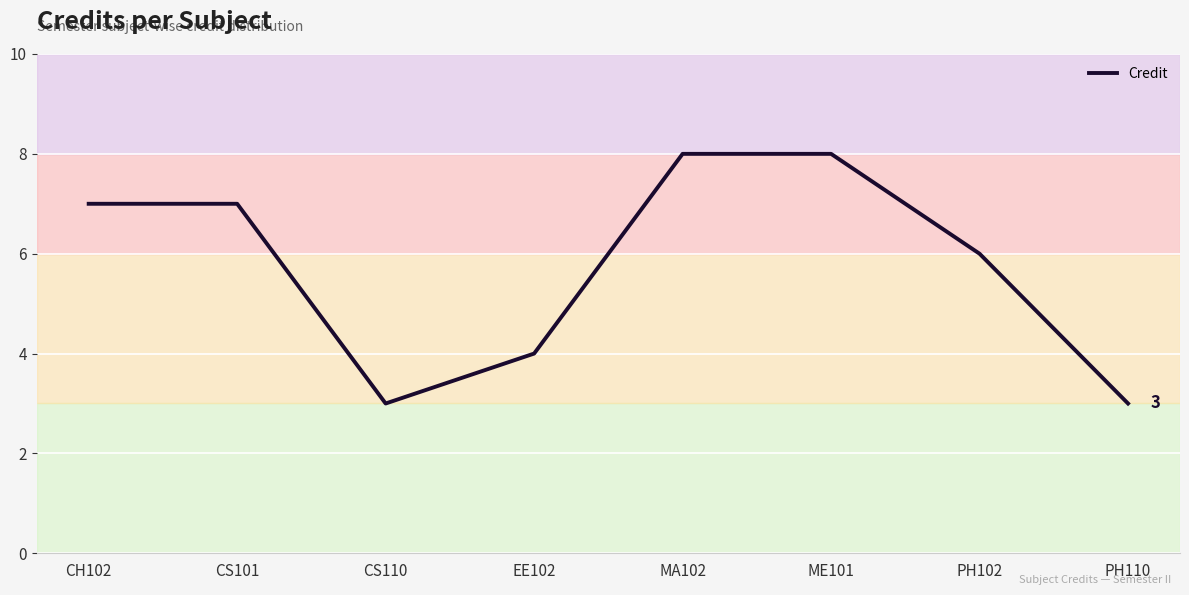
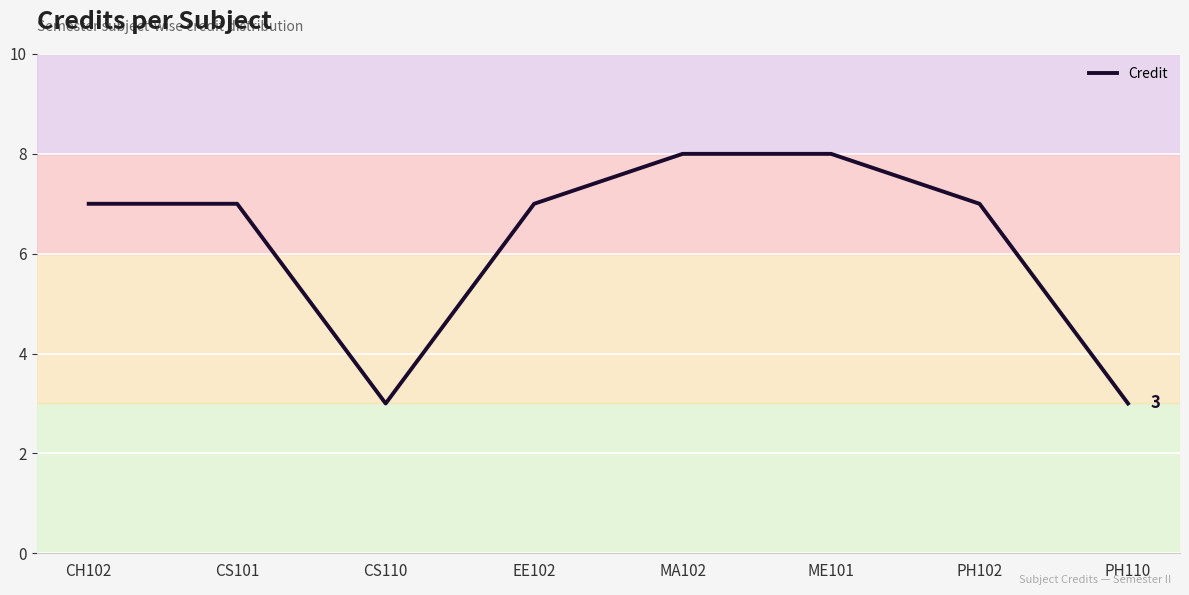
EE102: 4 -> 7
PH102: 6 -> 7
